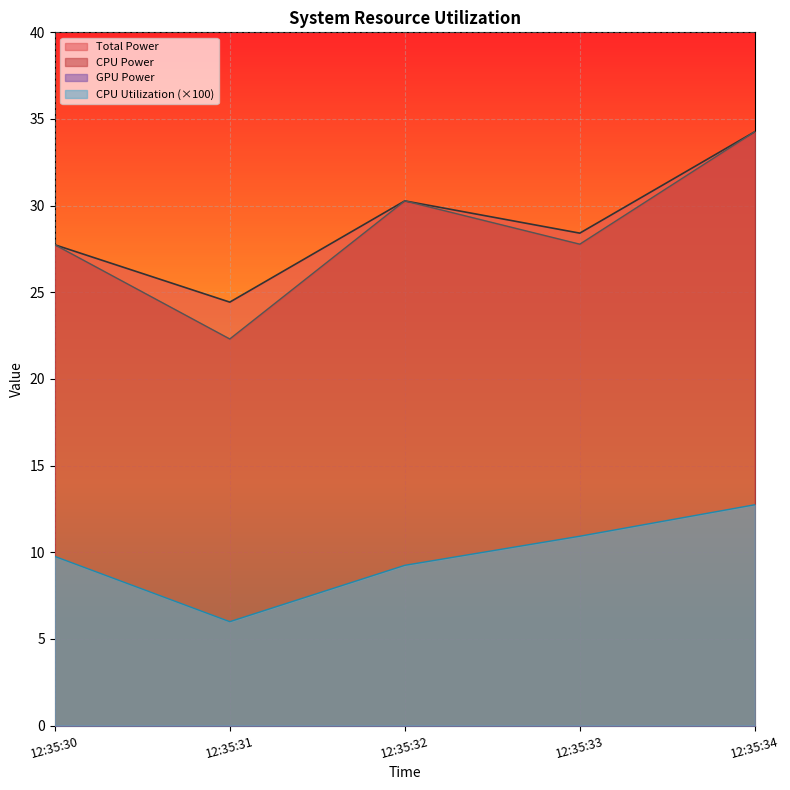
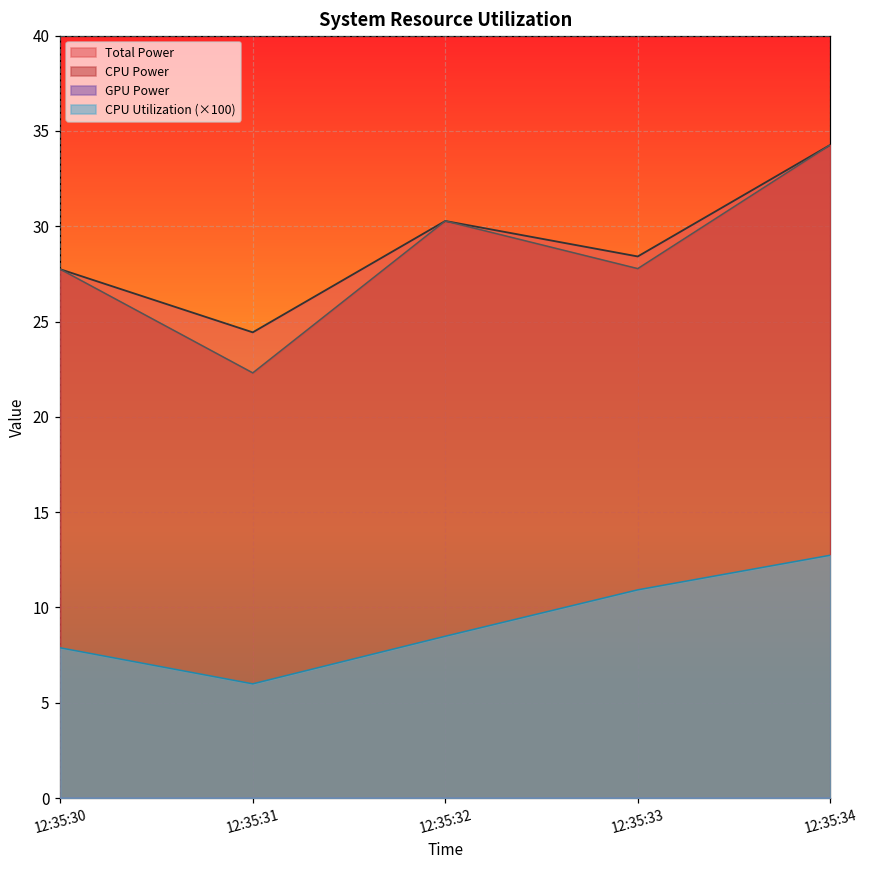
CPU Utilization (×100), 12:35:30: 9.8 -> 7.9
CPU Utilization (×100), 12:35:32: 9.2 -> 8.5
